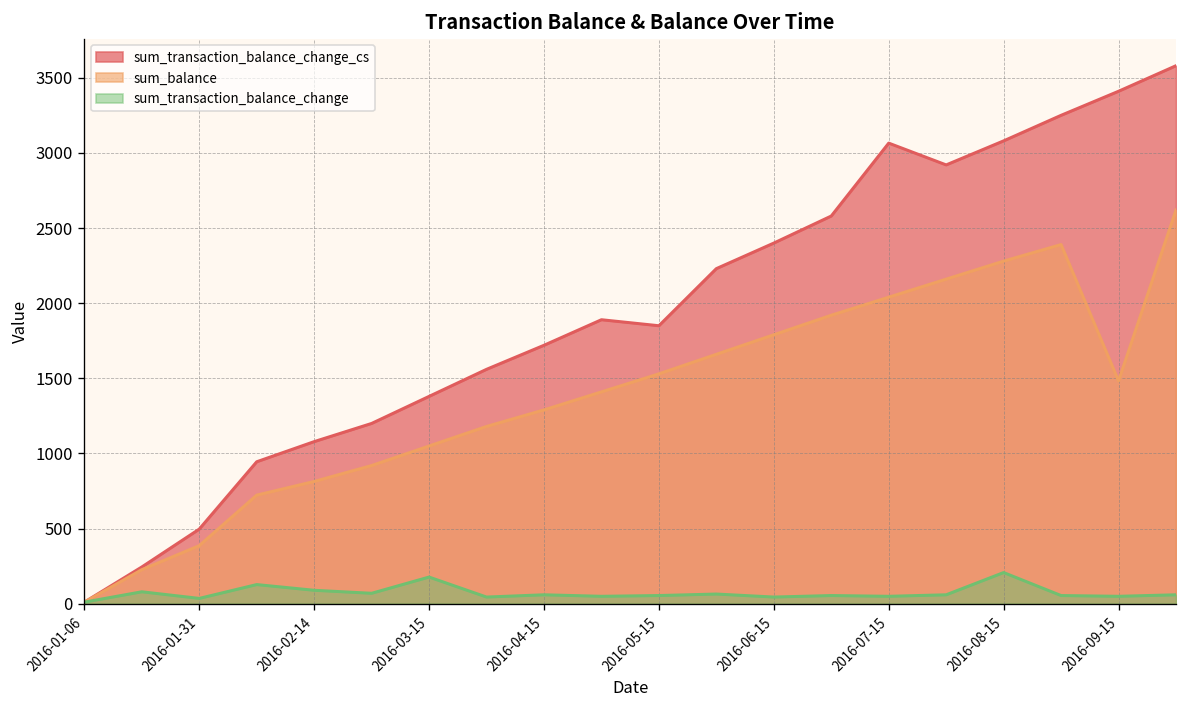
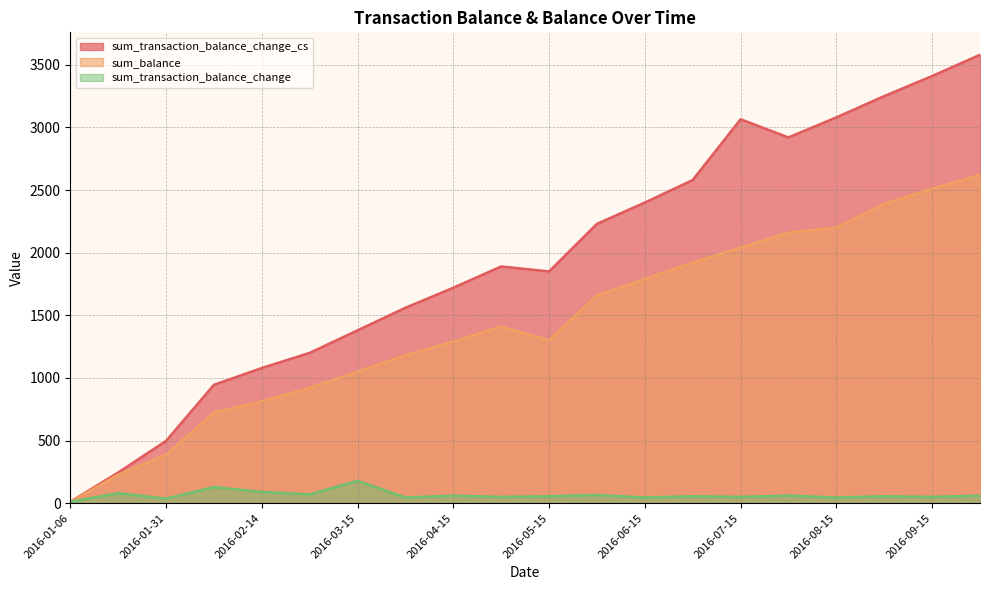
sum_balance, 2016-05-15: 1530 -> 1300
sum_balance, 2016-08-15: 2280 -> 2200
sum_transaction_balance_change, 2016-08-15: 210 -> 50
sum_balance, 2016-09-15: 1480 -> 2510
